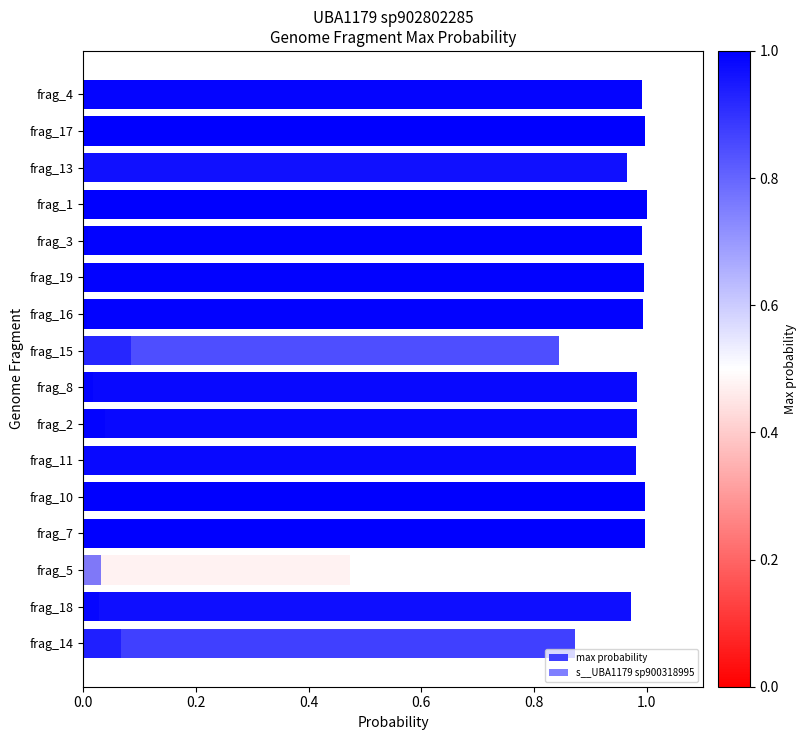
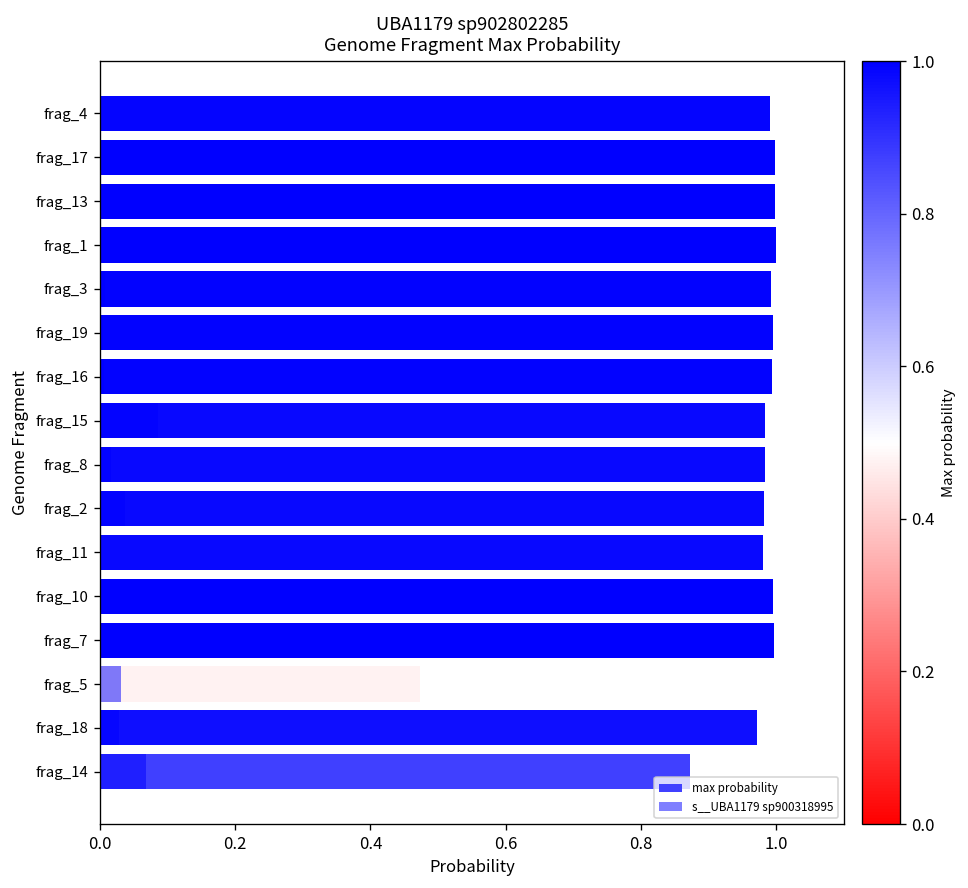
max probability, frag_13: 0.97 -> 1.00
max probability, frag_15: 0.84 -> 0.98
